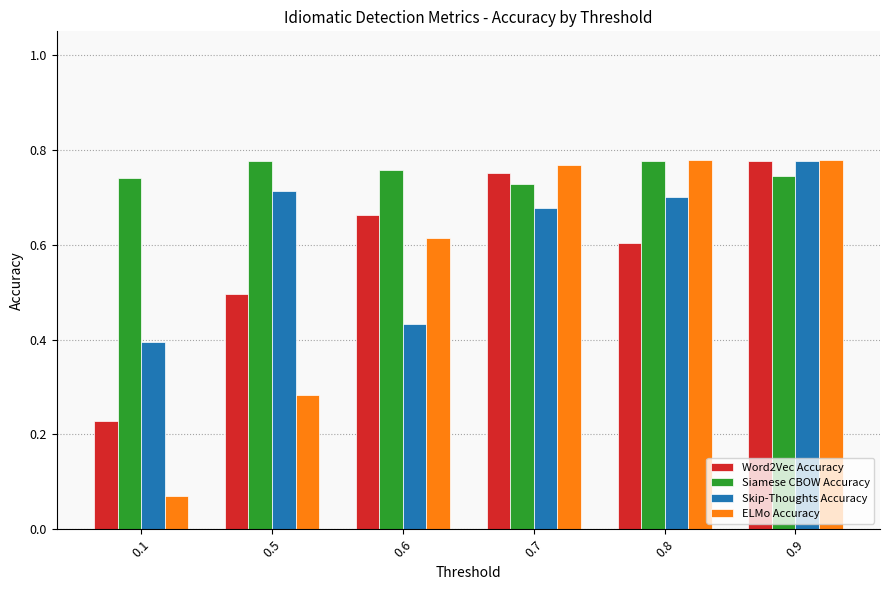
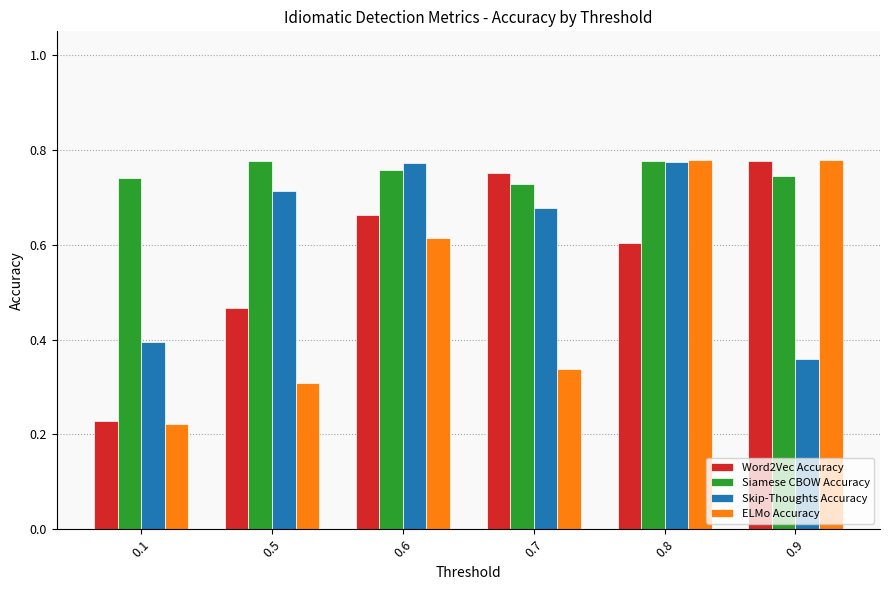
ELMo Accuracy, 0.1: 0.07 -> 0.22
Word2Vec Accuracy, 0.5: 0.50 -> 0.47
ELMo Accuracy, 0.5: 0.28 -> 0.31
Skip-Thoughts Accuracy, 0.6: 0.43 -> 0.77
ELMo Accuracy, 0.7: 0.77 -> 0.34
Skip-Thoughts Accuracy, 0.8: 0.70 -> 0.77
Skip-Thoughts Accuracy, 0.9: 0.78 -> 0.36
